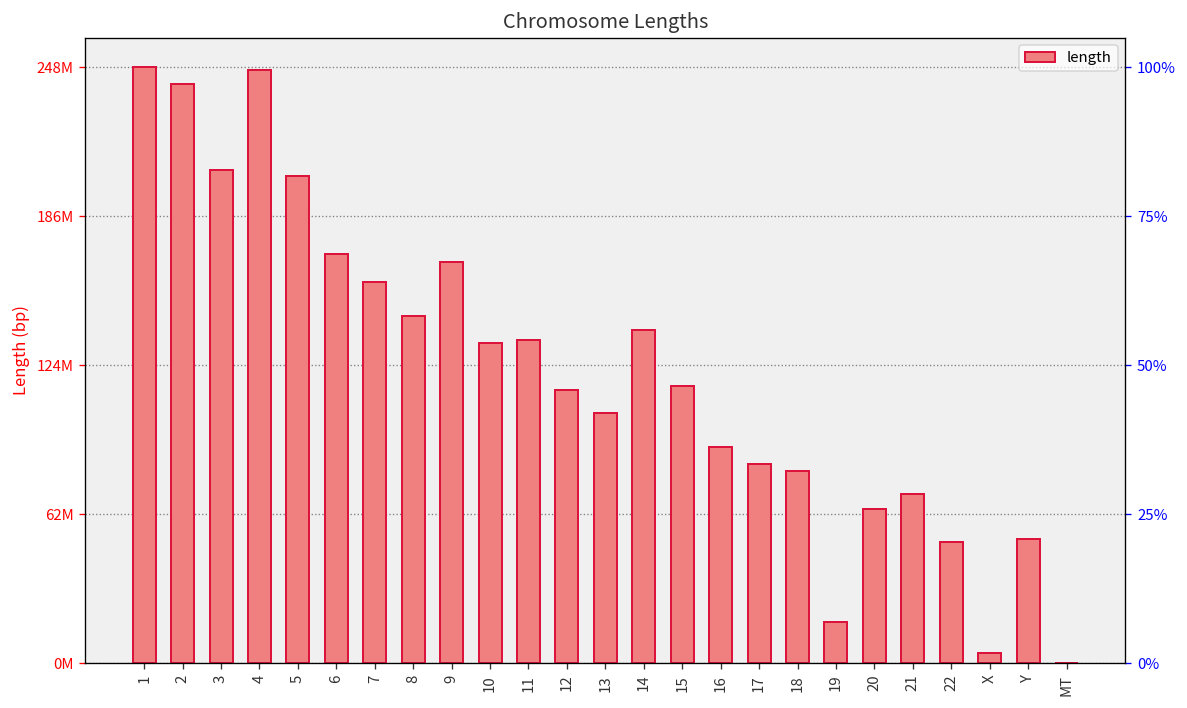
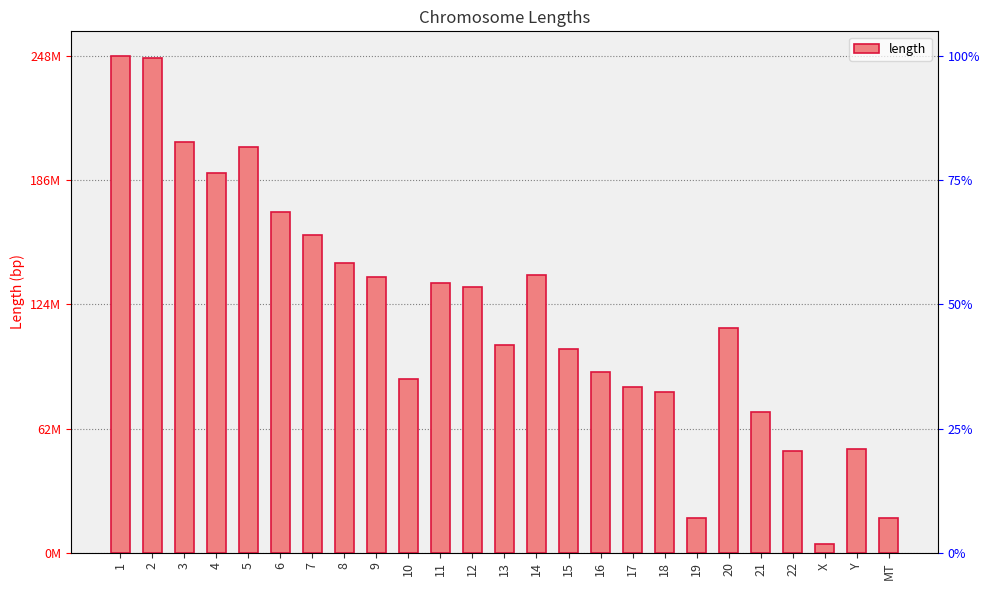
2: 242000000 -> 248000000
4: 248000000 -> 190000000
9: 168000000 -> 138000000
10: 134000000 -> 87000000
12: 114000000 -> 133000000
15: 116000000 -> 102000000
20: 64000000 -> 113000000
MT: 0 -> 17000000
